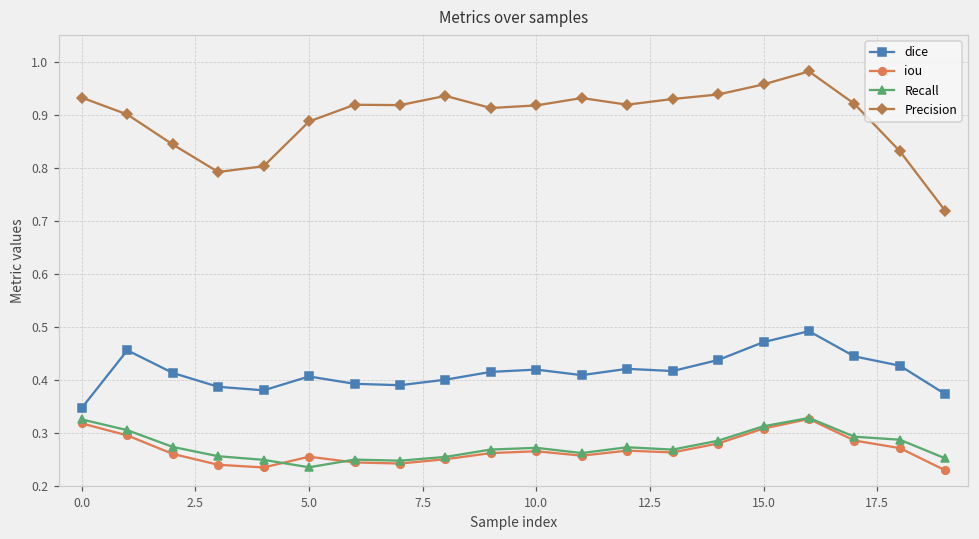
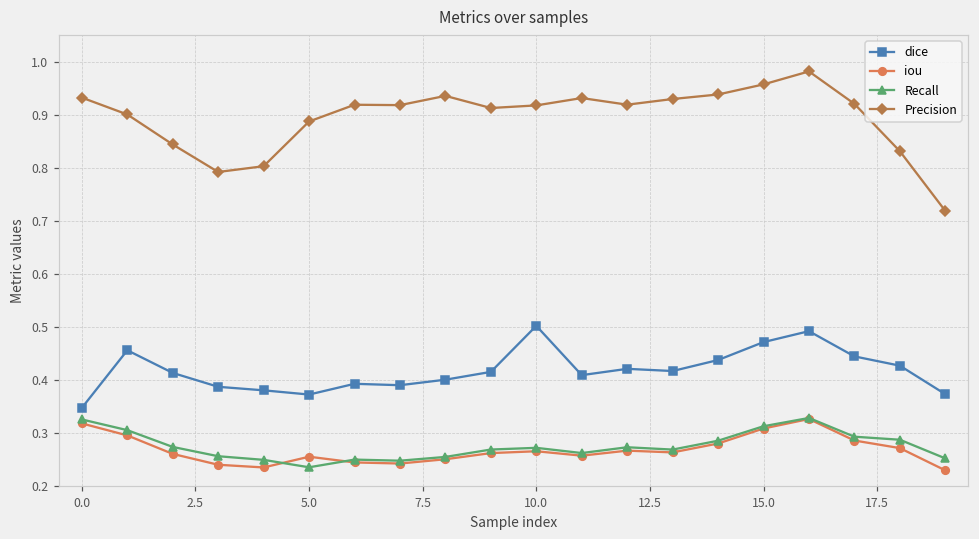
dice, 5.0: 0.41 -> 0.37
dice, 10.0: 0.42 -> 0.50
